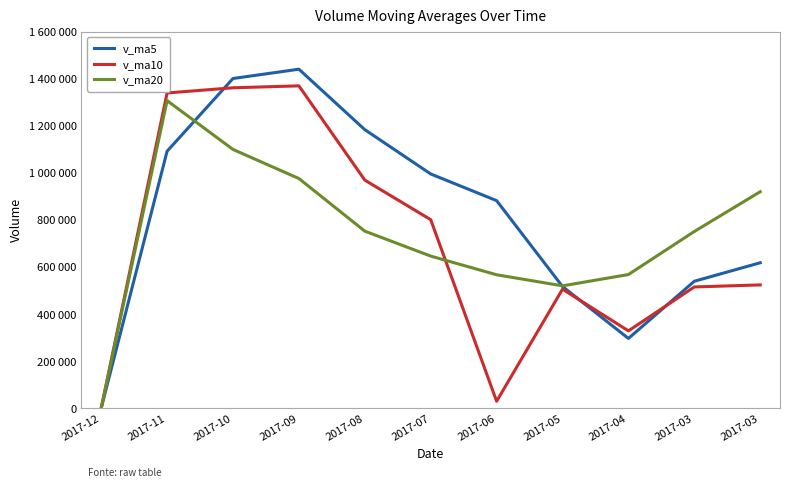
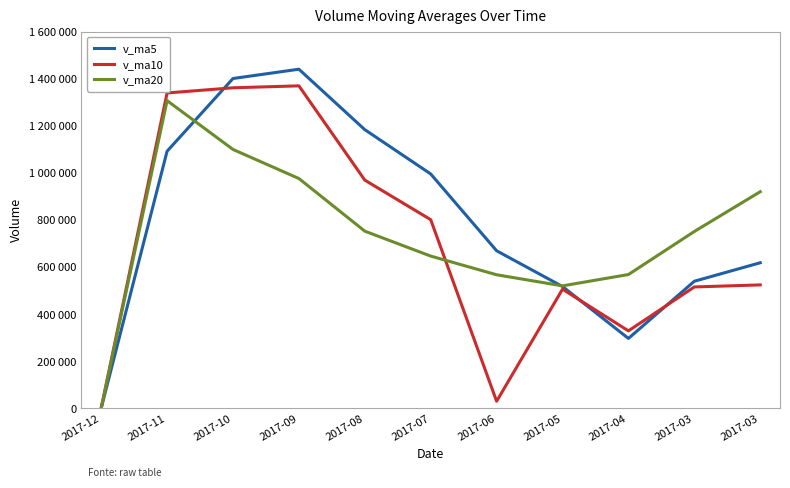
v_ma5, 2017-06: 880000 -> 670000
